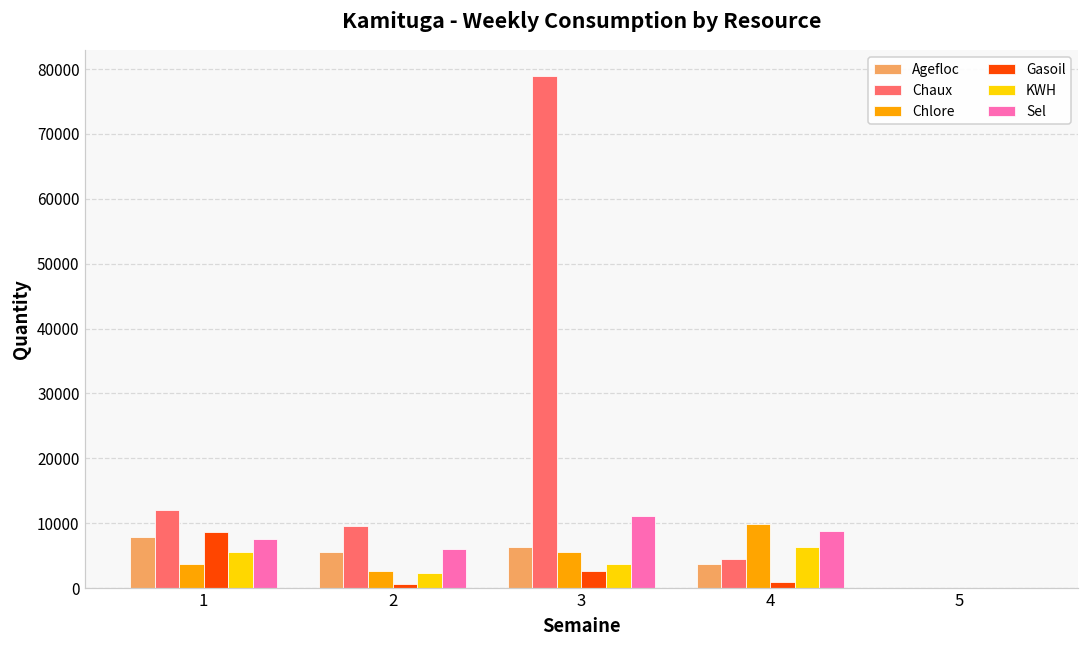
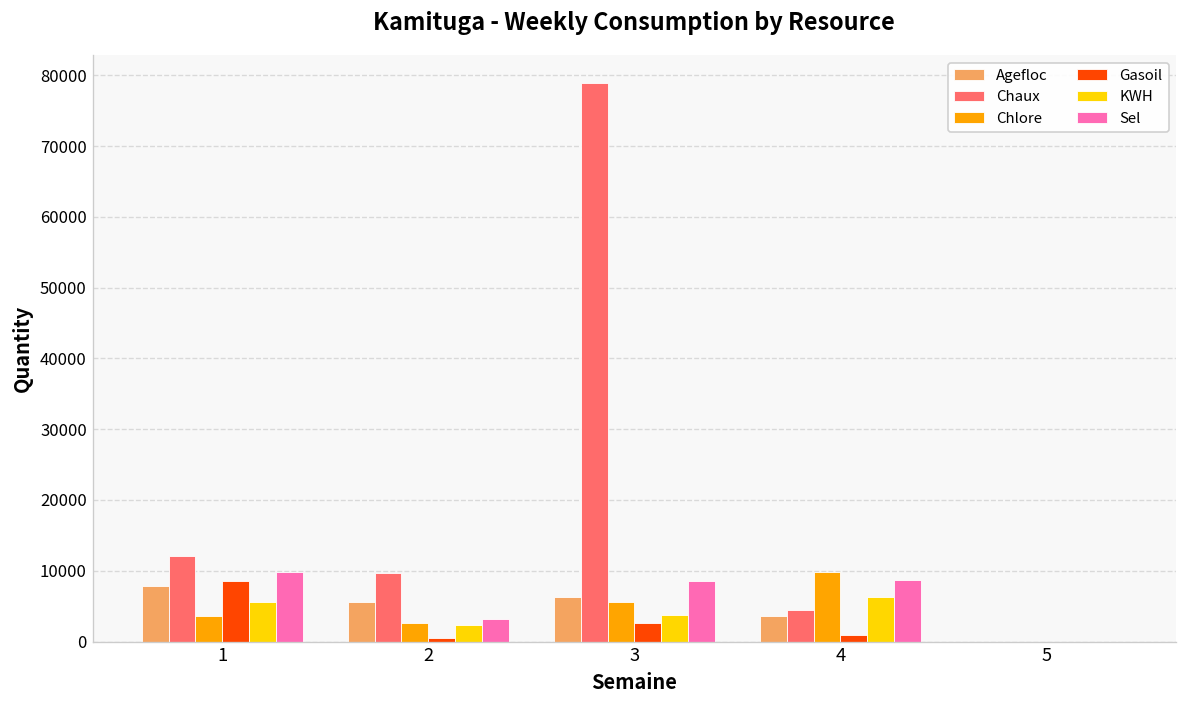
Sel, 1: 8000 -> 10000
Sel, 2: 6000 -> 3000
Sel, 3: 11000 -> 9000
